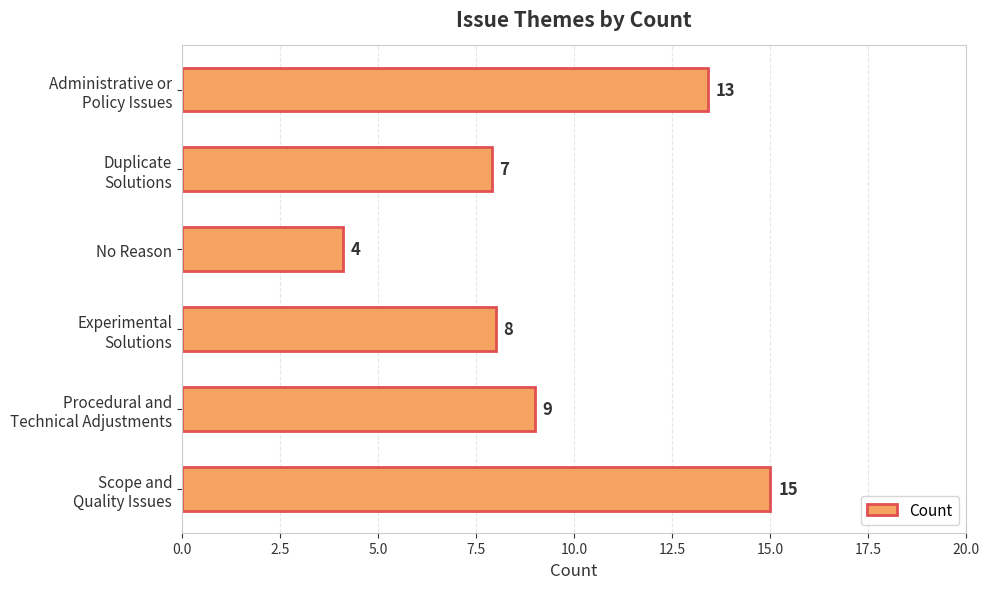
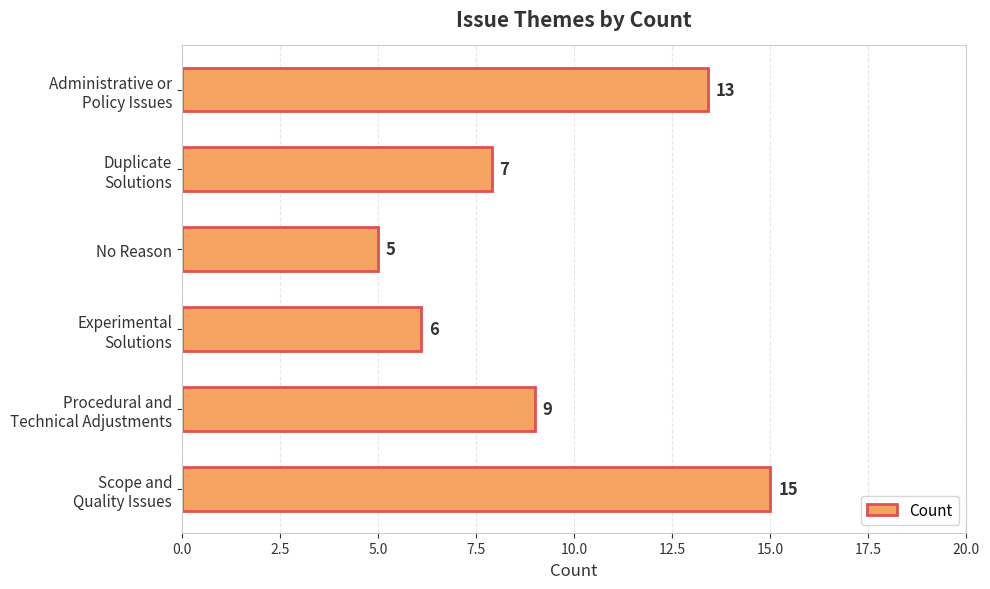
No Reason: 4 -> 5
Experimental Solutions: 8 -> 6
